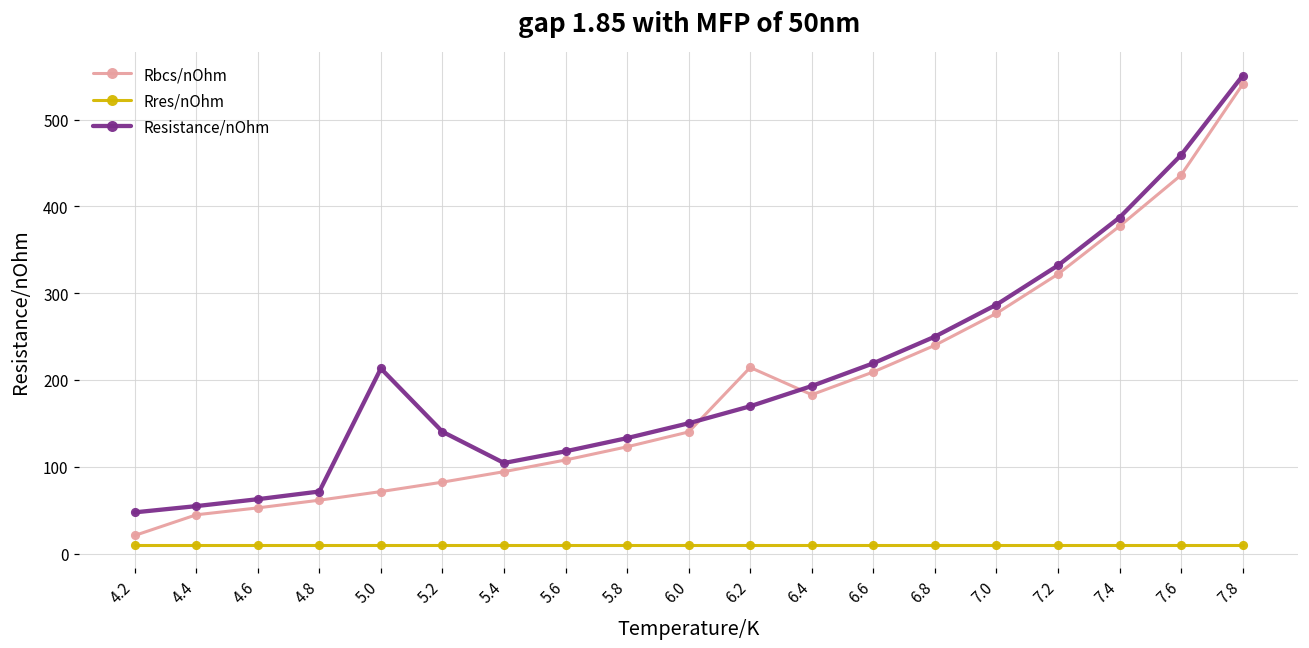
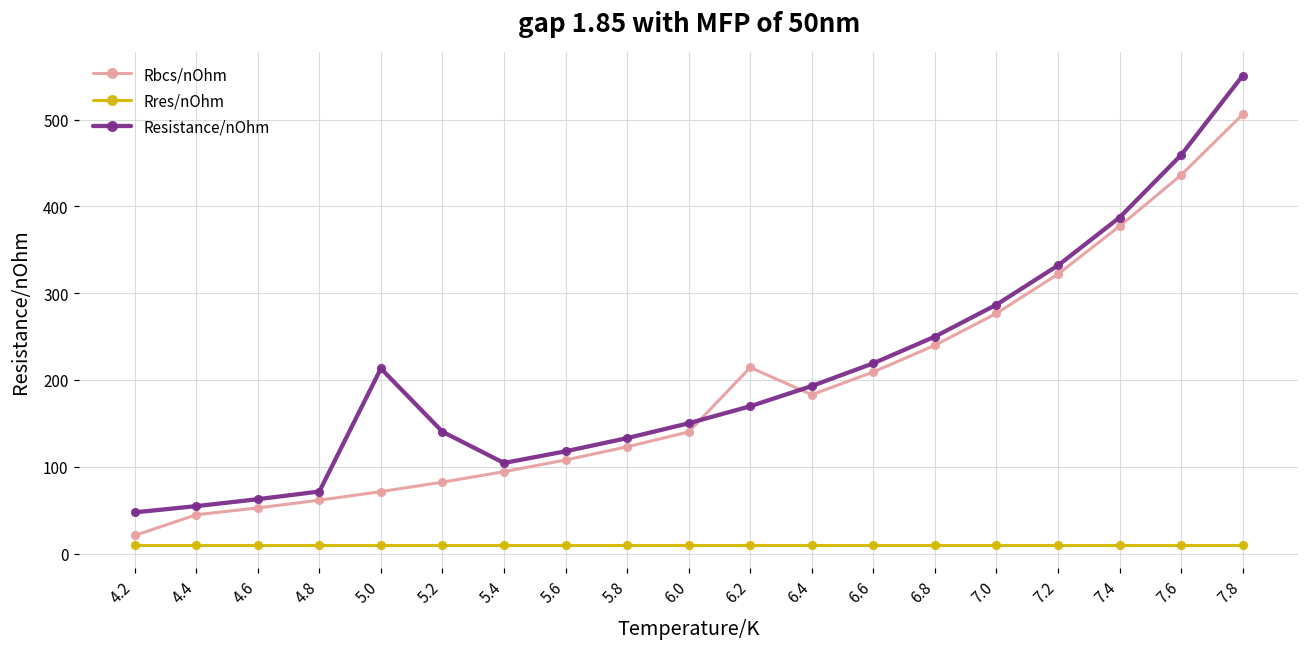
Rbcs/nOhm, 7.8: 540 -> 510
